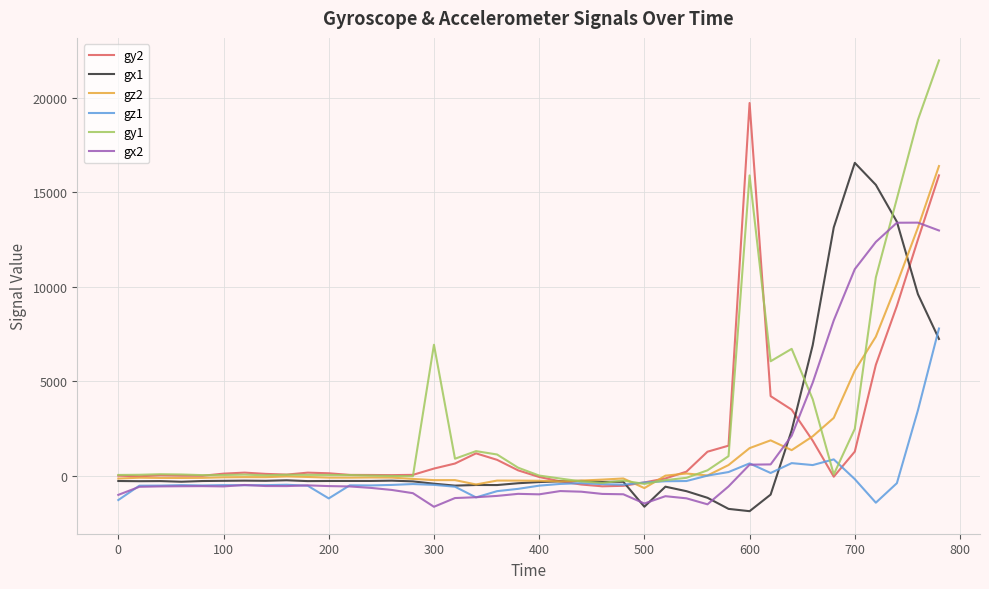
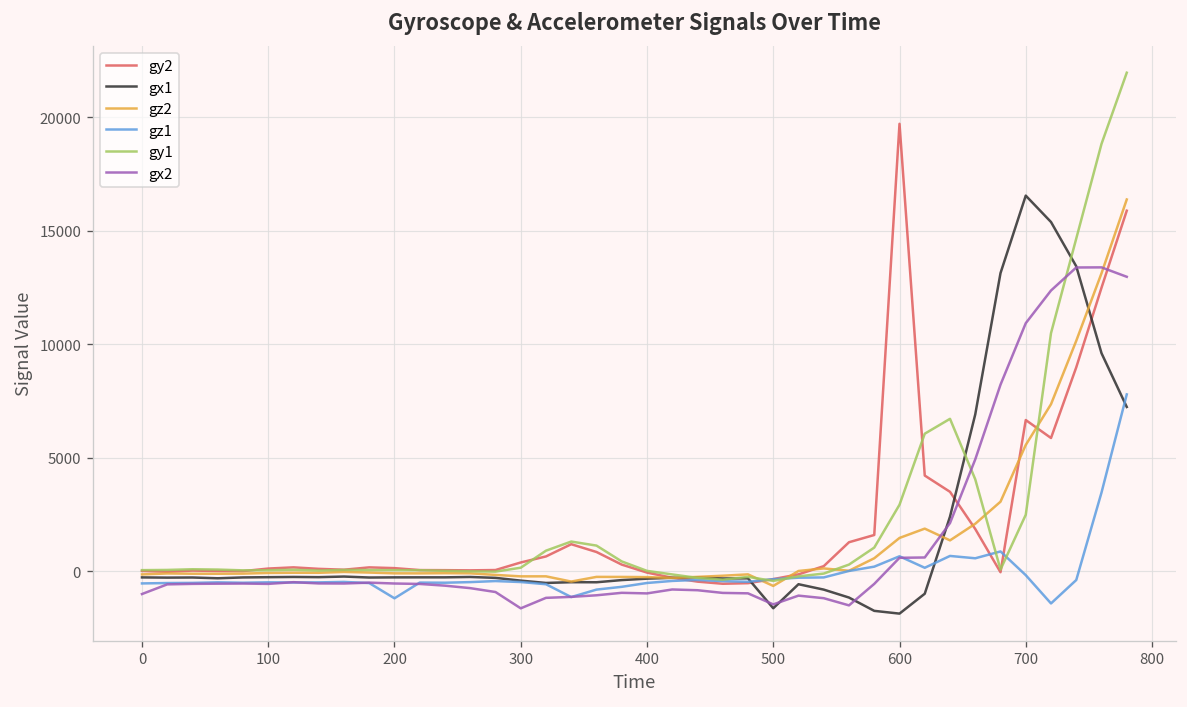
gz1, 0: -1300 -> -500
gy1, 300: 6900 -> 100
gy1, 600: 15900 -> 2900
gy2, 700: 1300 -> 6700
